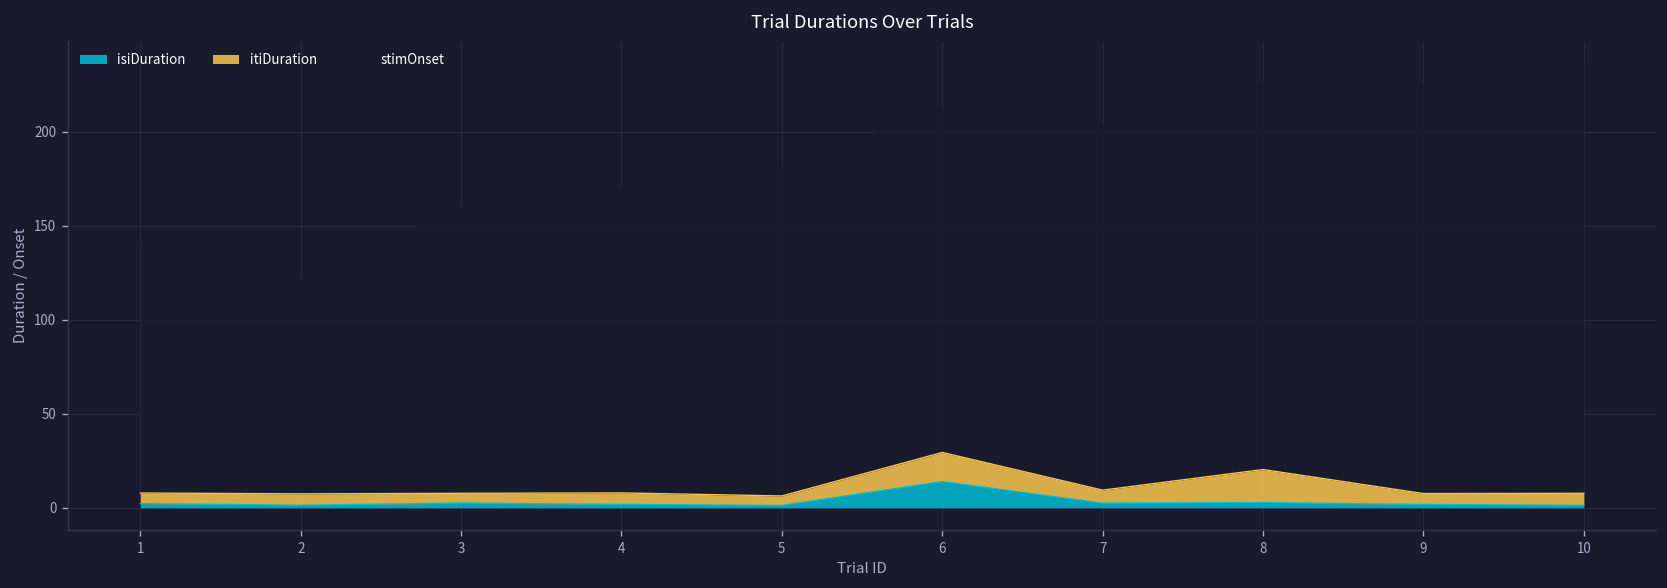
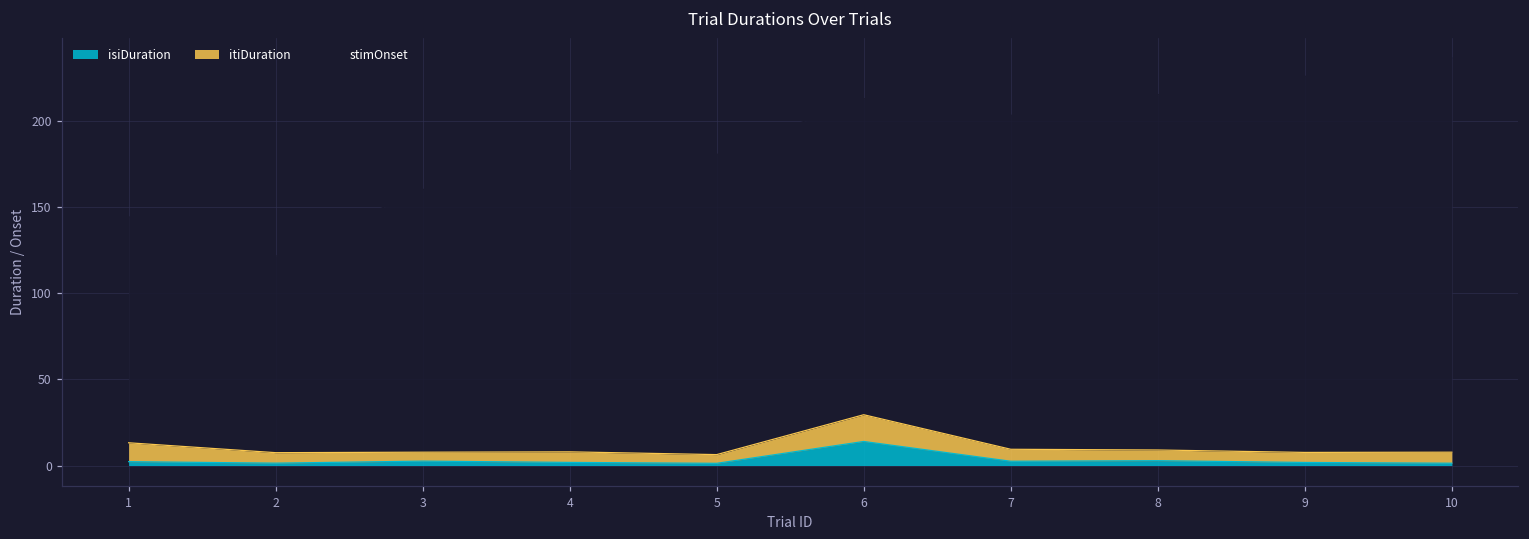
itiDuration, 1: 6 -> 11
itiDuration, 8: 18 -> 6
